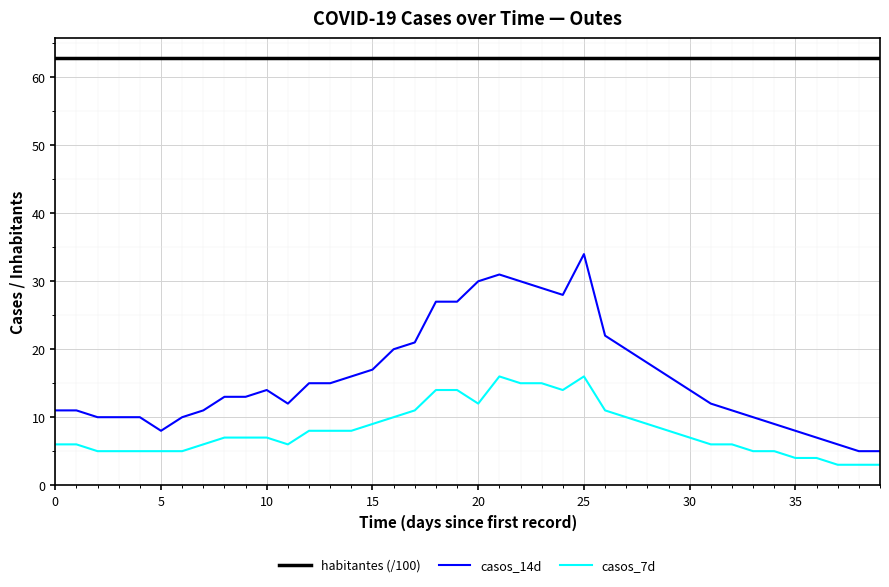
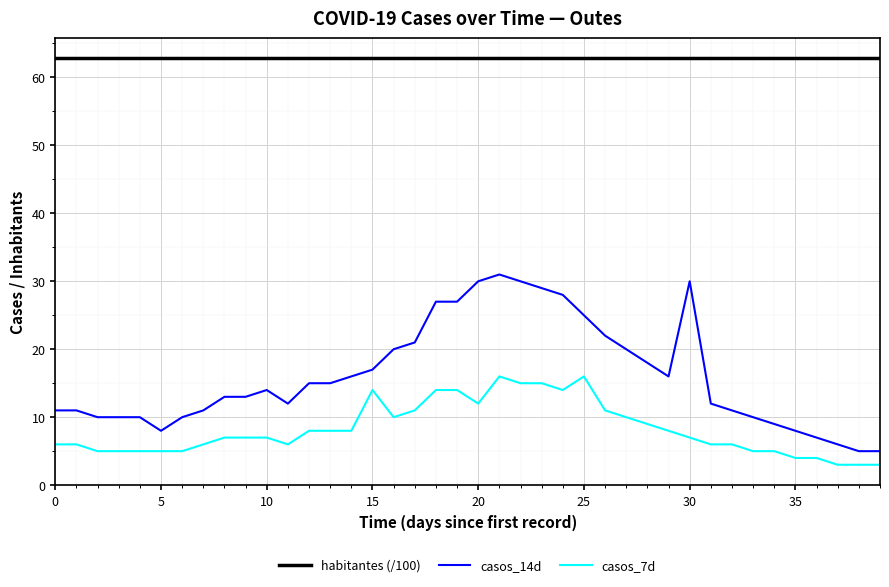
casos_7d, 15: 9 -> 14
casos_14d, 25: 34 -> 25
casos_14d, 30: 14 -> 30
